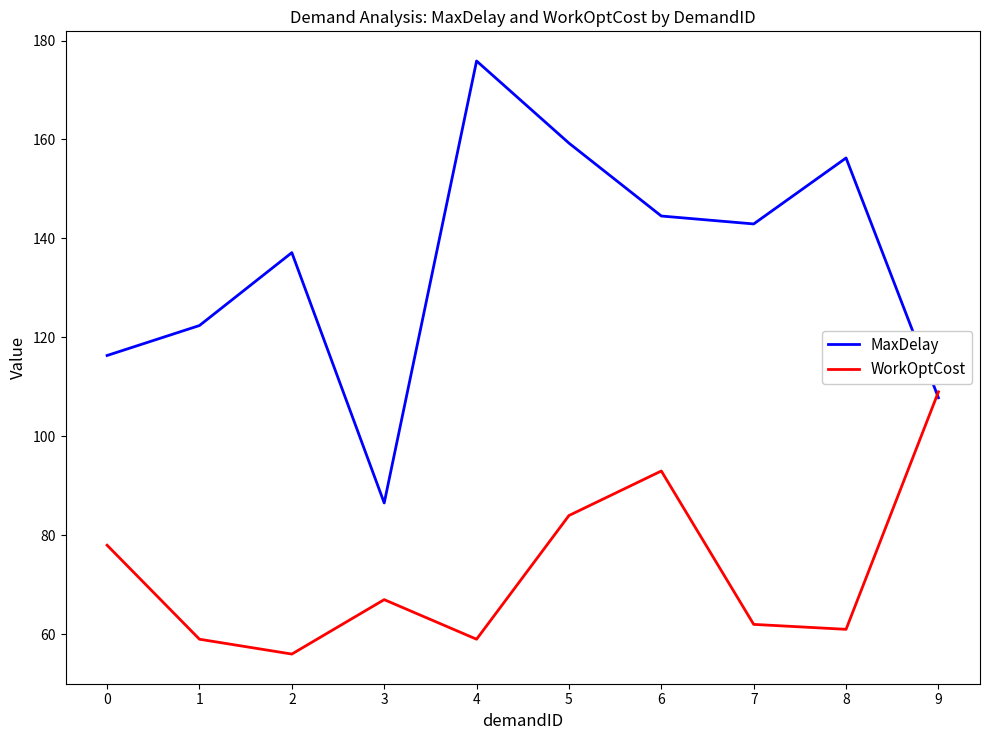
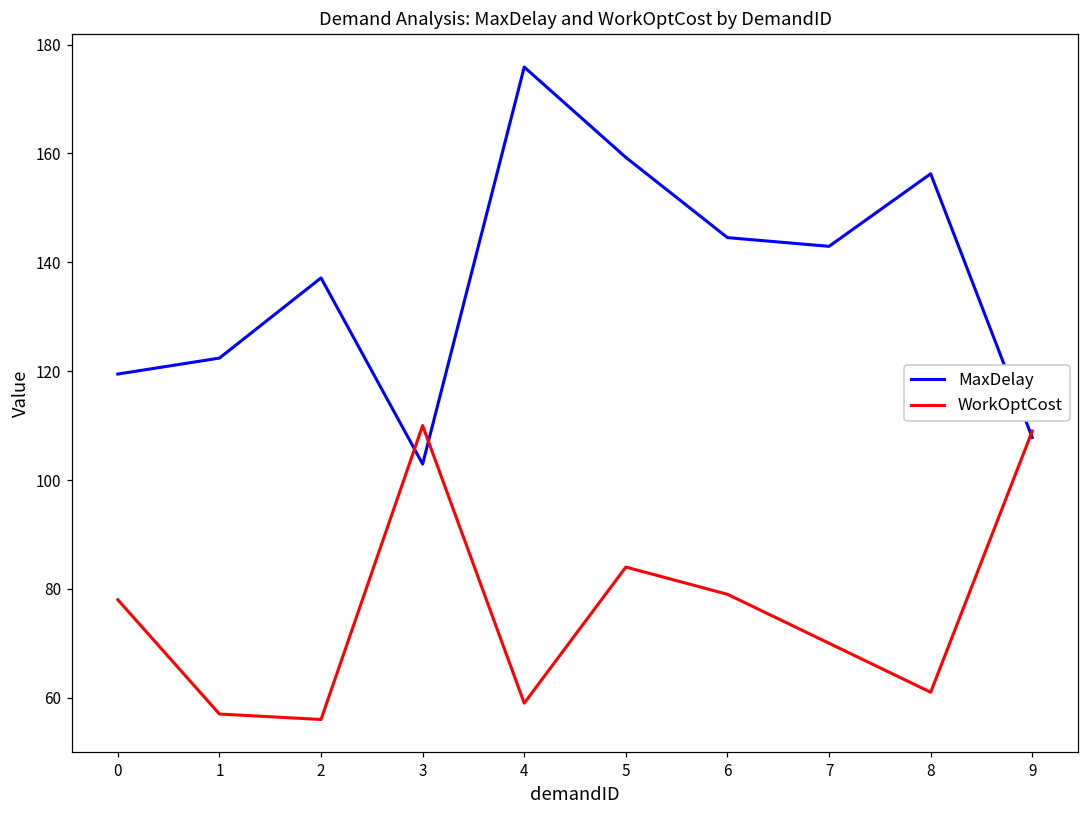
MaxDelay, 0: 116 -> 119
WorkOptCost, 1: 59 -> 57
MaxDelay, 3: 87 -> 103
WorkOptCost, 3: 67 -> 110
WorkOptCost, 6: 93 -> 79
WorkOptCost, 7: 62 -> 70
